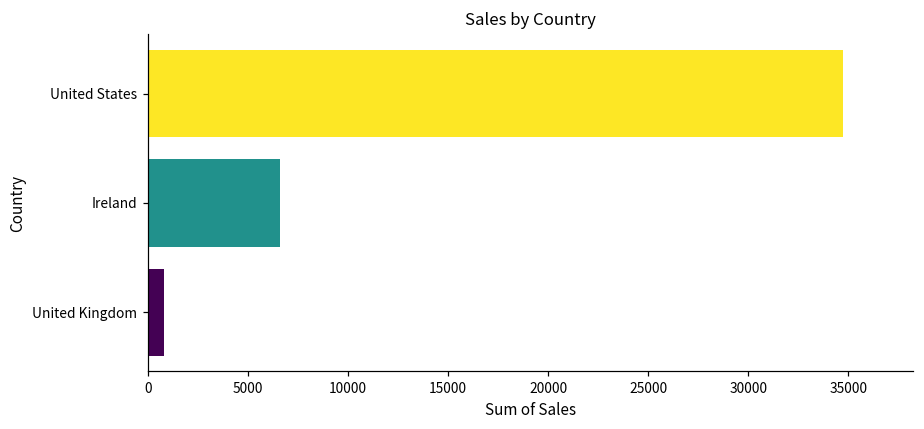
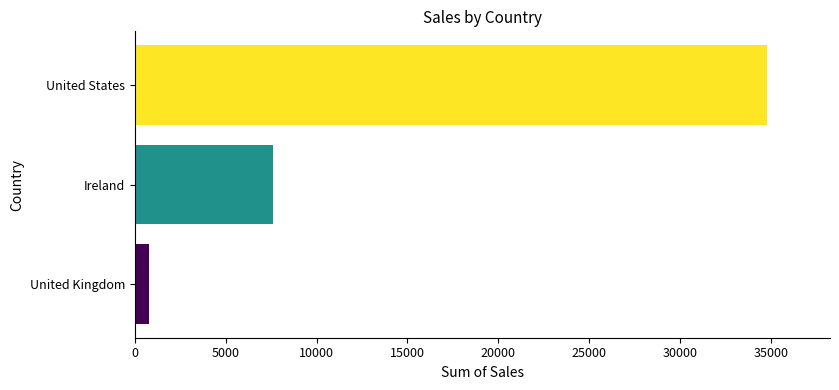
Ireland: 6600 -> 7600
